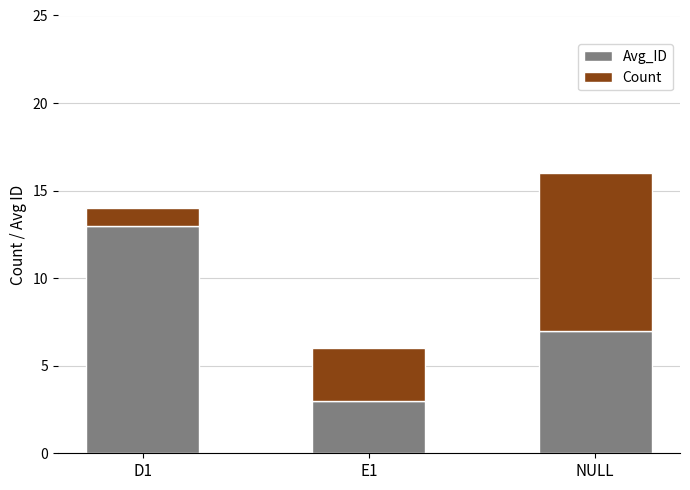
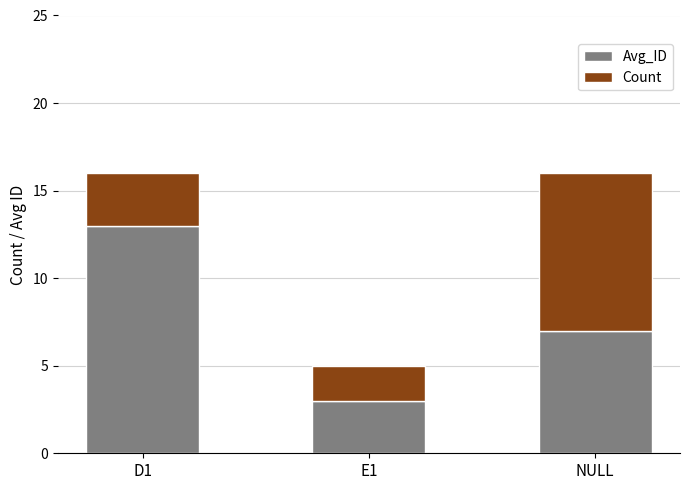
Count, D1: 1 -> 3
Count, E1: 3 -> 2
